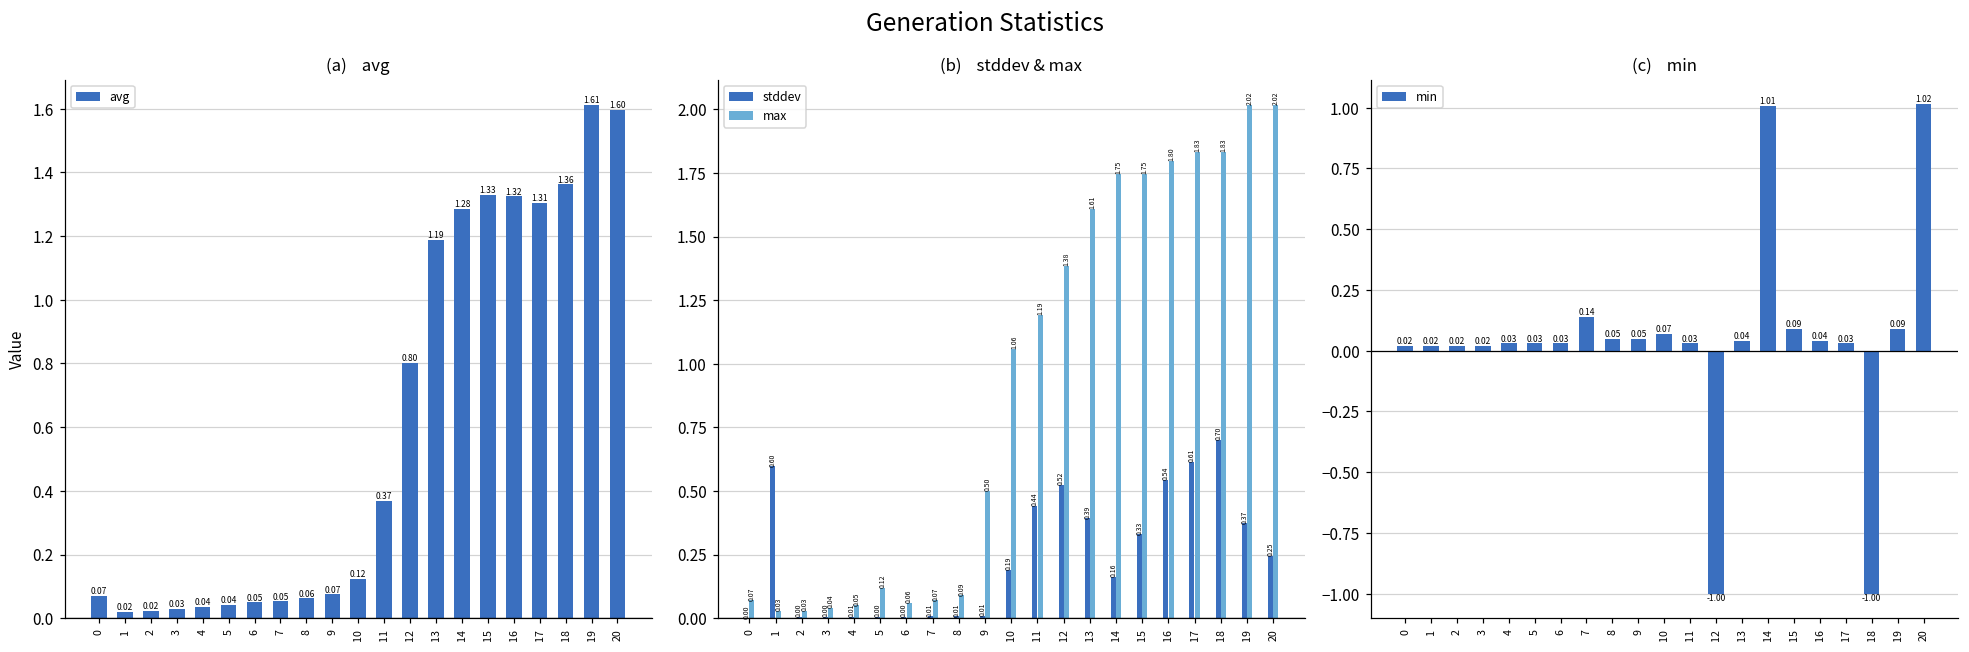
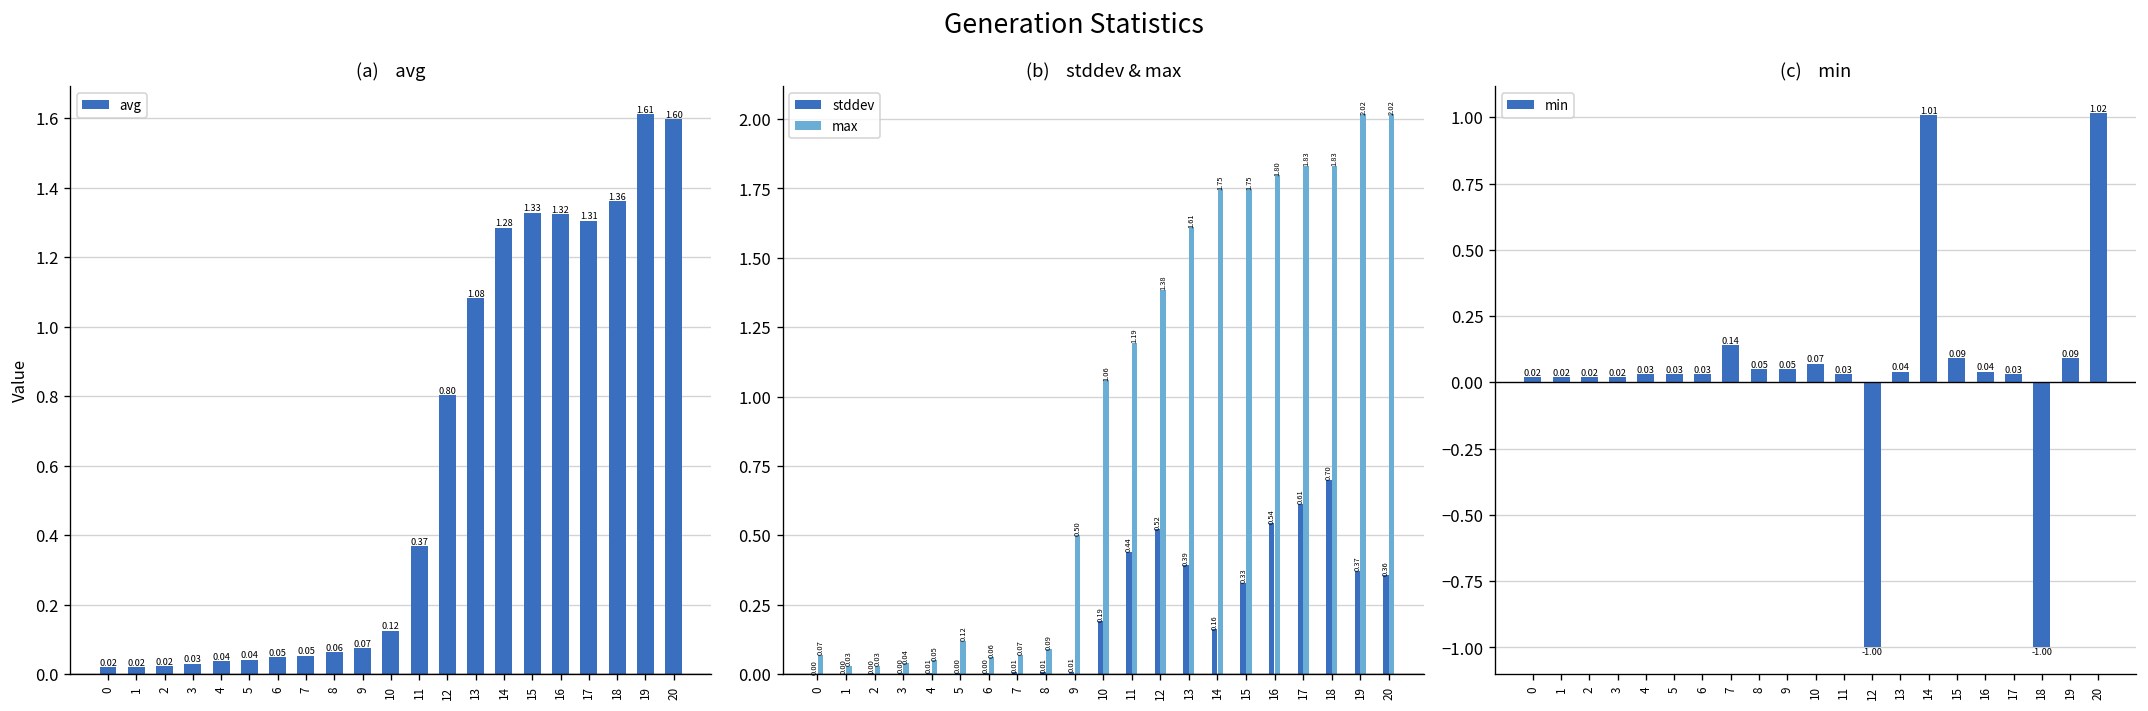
(a) avg, 0: 0.07 -> 0.02
(a) avg, 13: 1.19 -> 1.08
(b) stddev & max, stddev, 1: 0.60 -> 0.00
(b) stddev & max, stddev, 20: 0.25 -> 0.36
